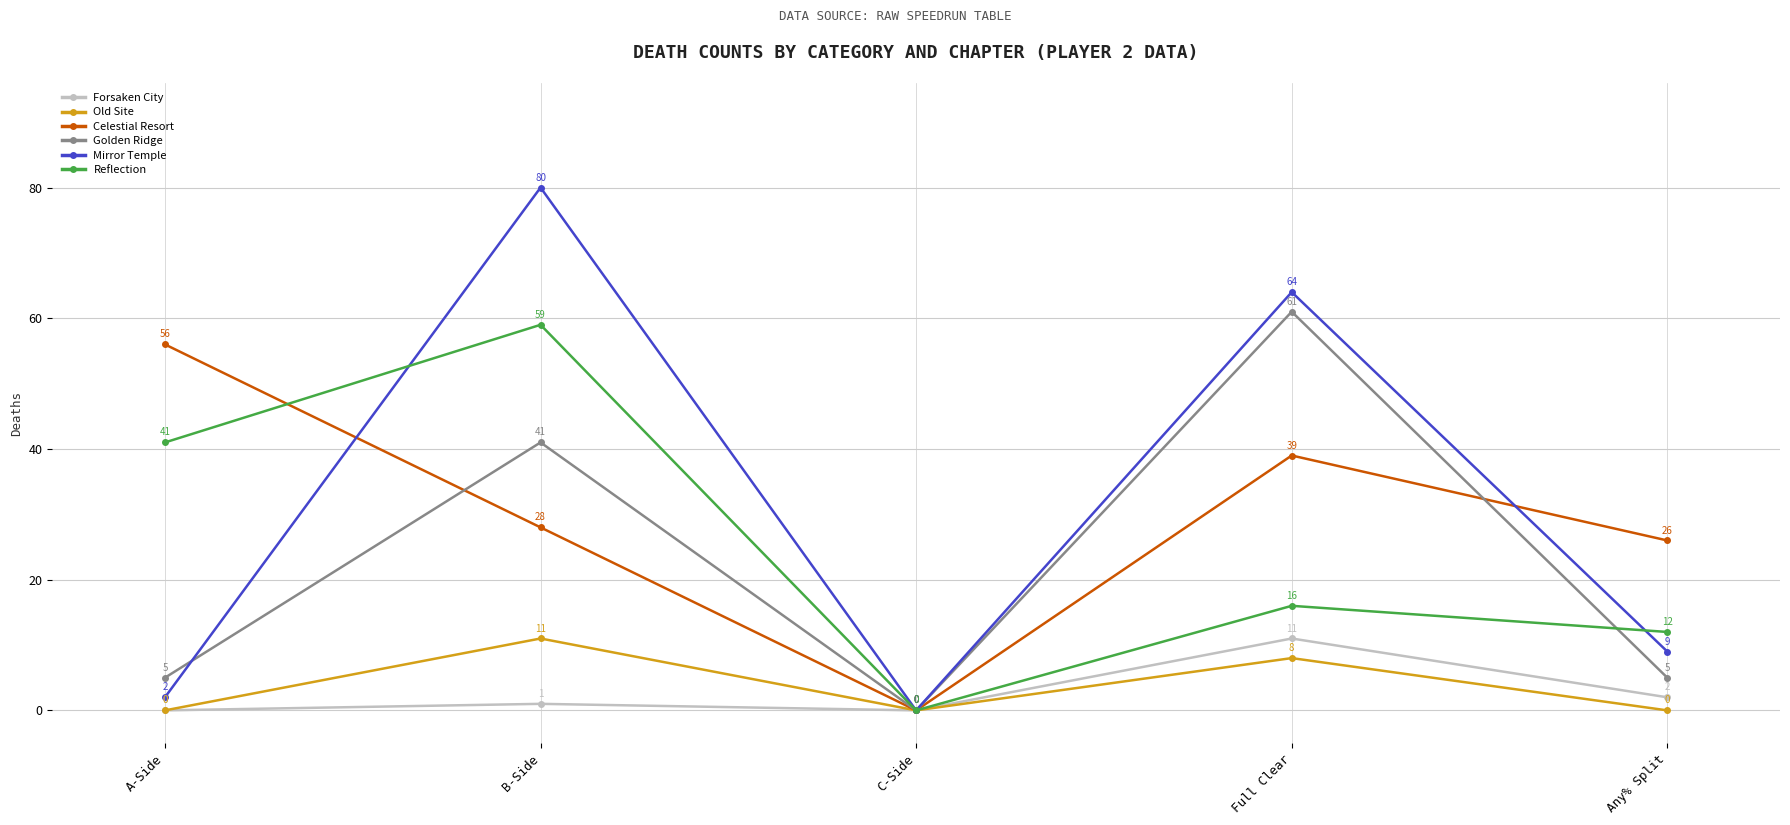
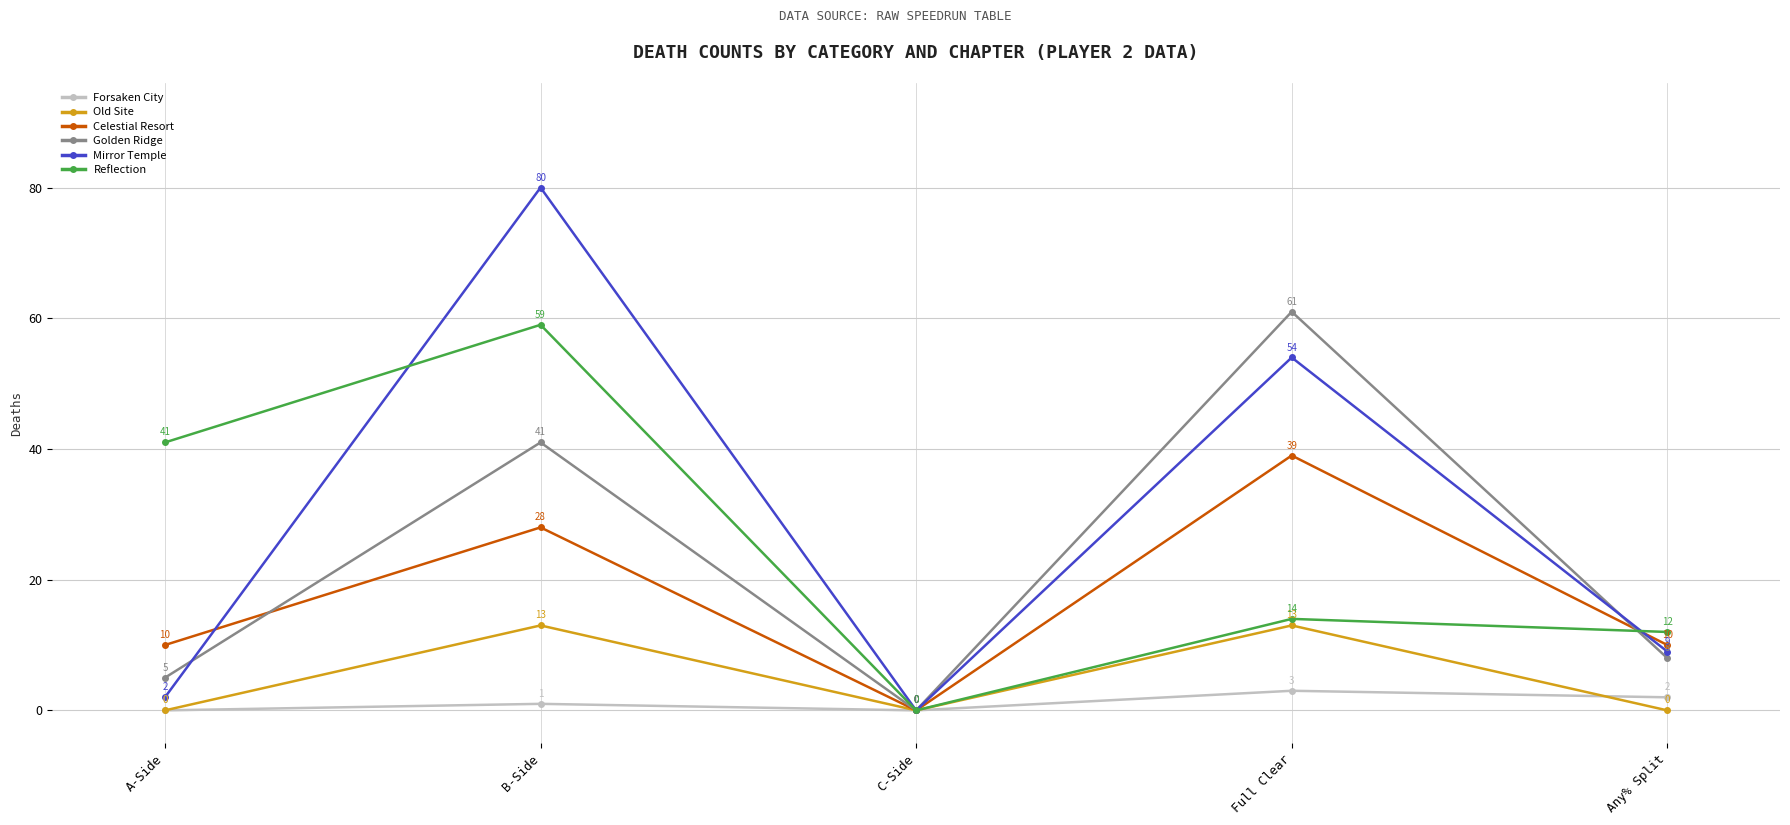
Celestial Resort, A-Side: 56 -> 10
Old Site, B-Side: 11 -> 13
Forsaken City, Full Clear: 11 -> 3
Old Site, Full Clear: 8 -> 13
Mirror Temple, Full Clear: 64 -> 54
Reflection, Full Clear: 16 -> 14
Celestial Resort, Any% Split: 26 -> 10
Golden Ridge, Any% Split: 5 -> 8
